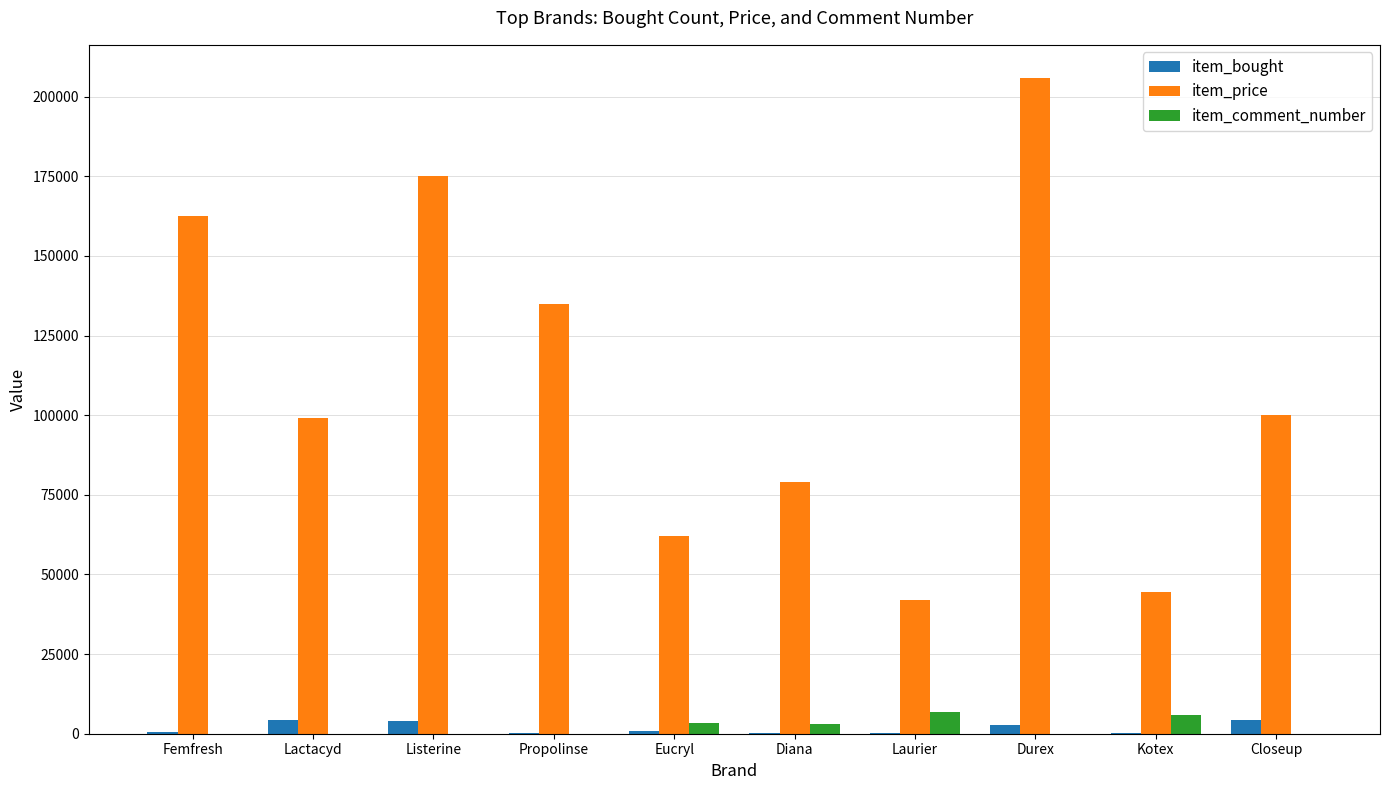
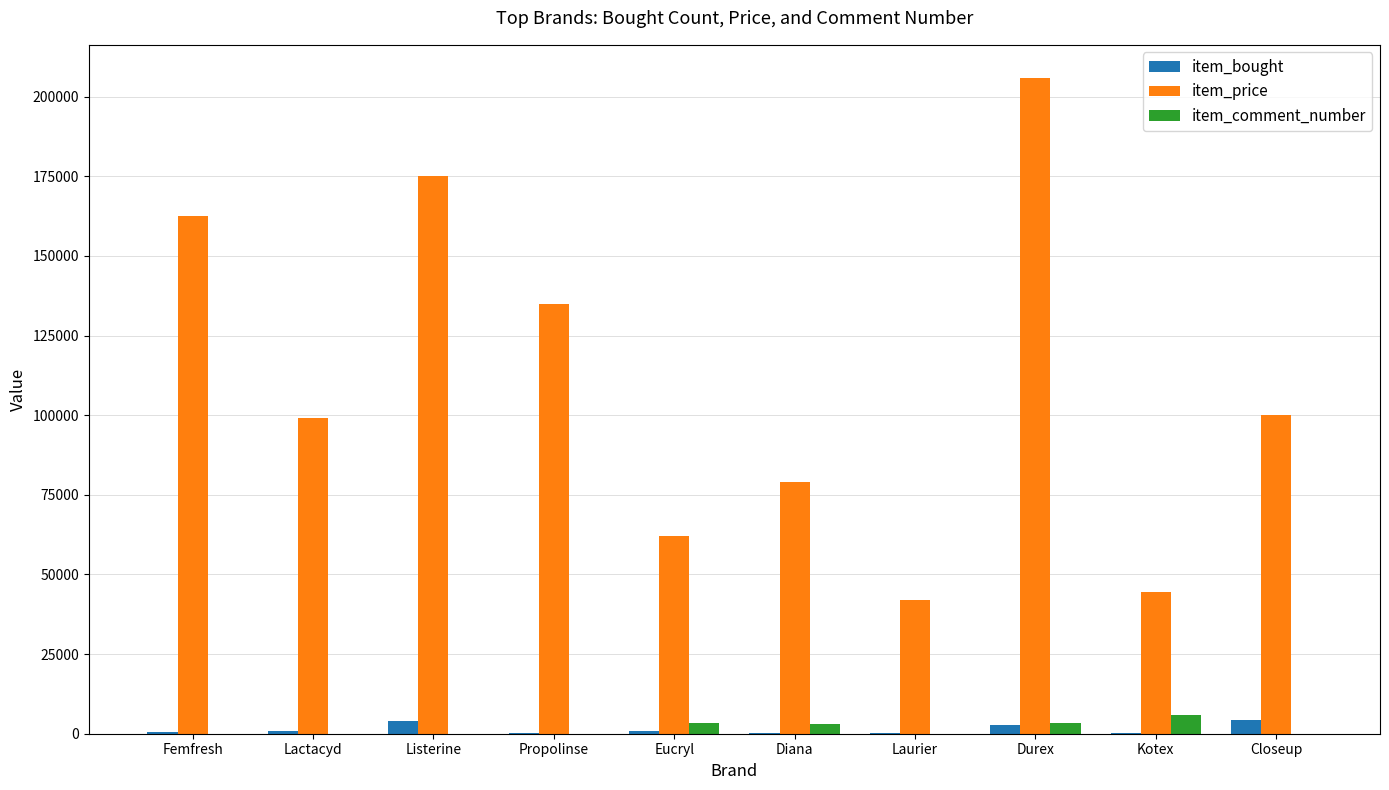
item_bought, Lactacyd: 4000 -> 1000
item_comment_number, Laurier: 7000 -> 0
item_comment_number, Durex: 0 -> 3000
